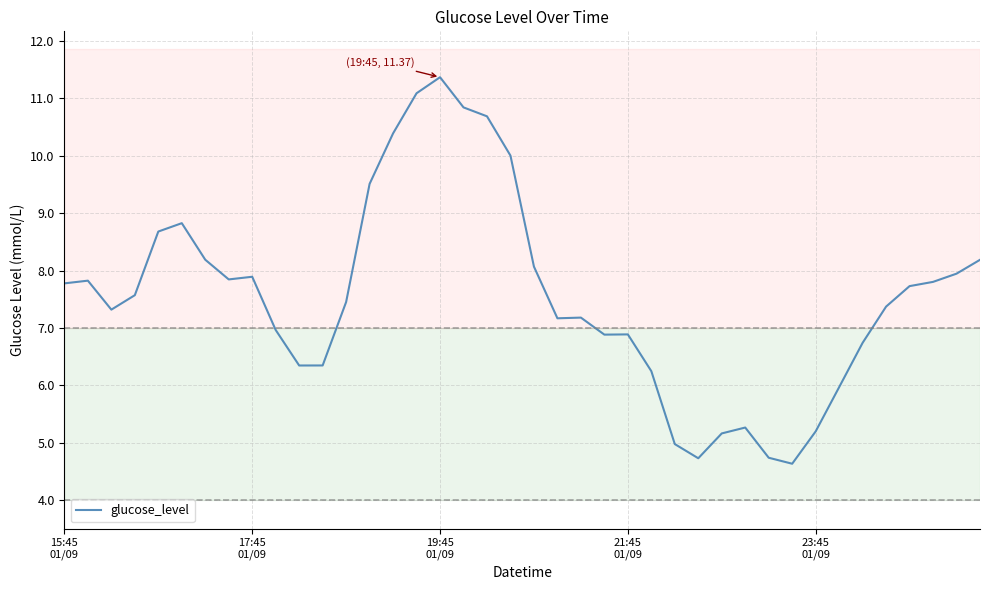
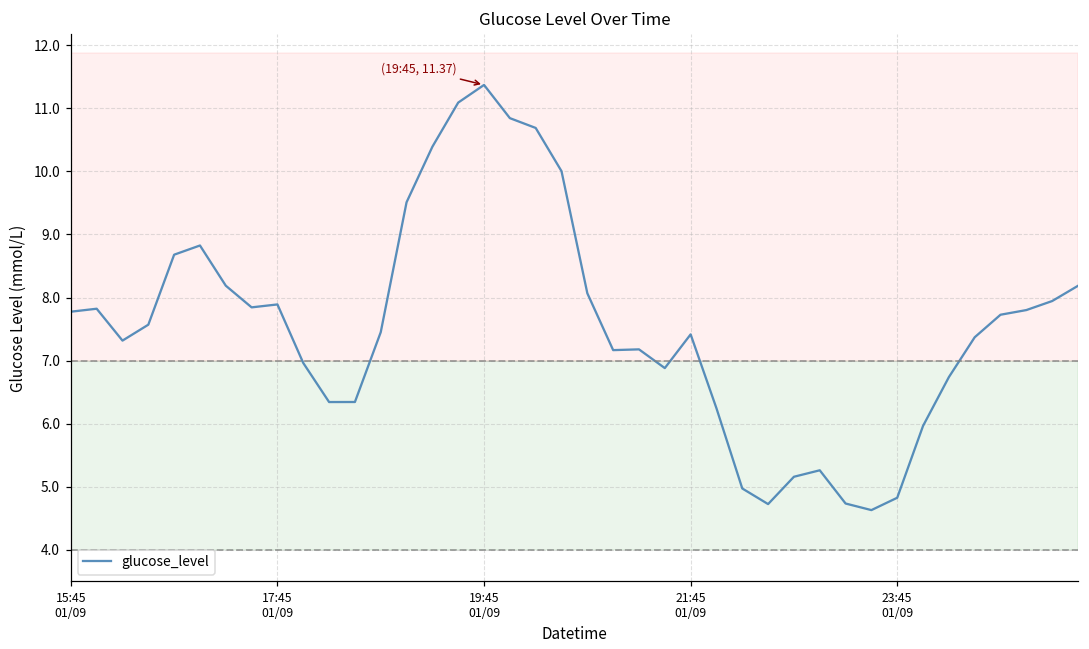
21:45 01/09: 6.9 -> 7.4
23:45 01/09: 5.2 -> 4.8
